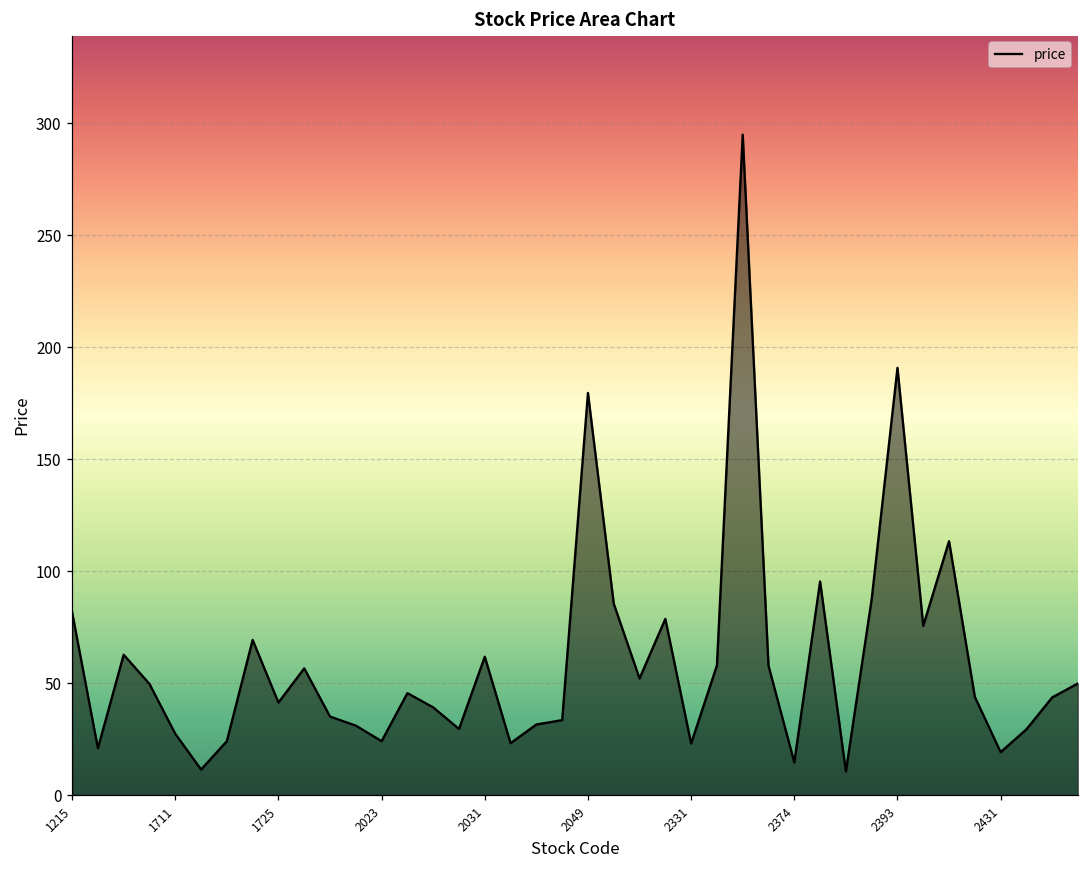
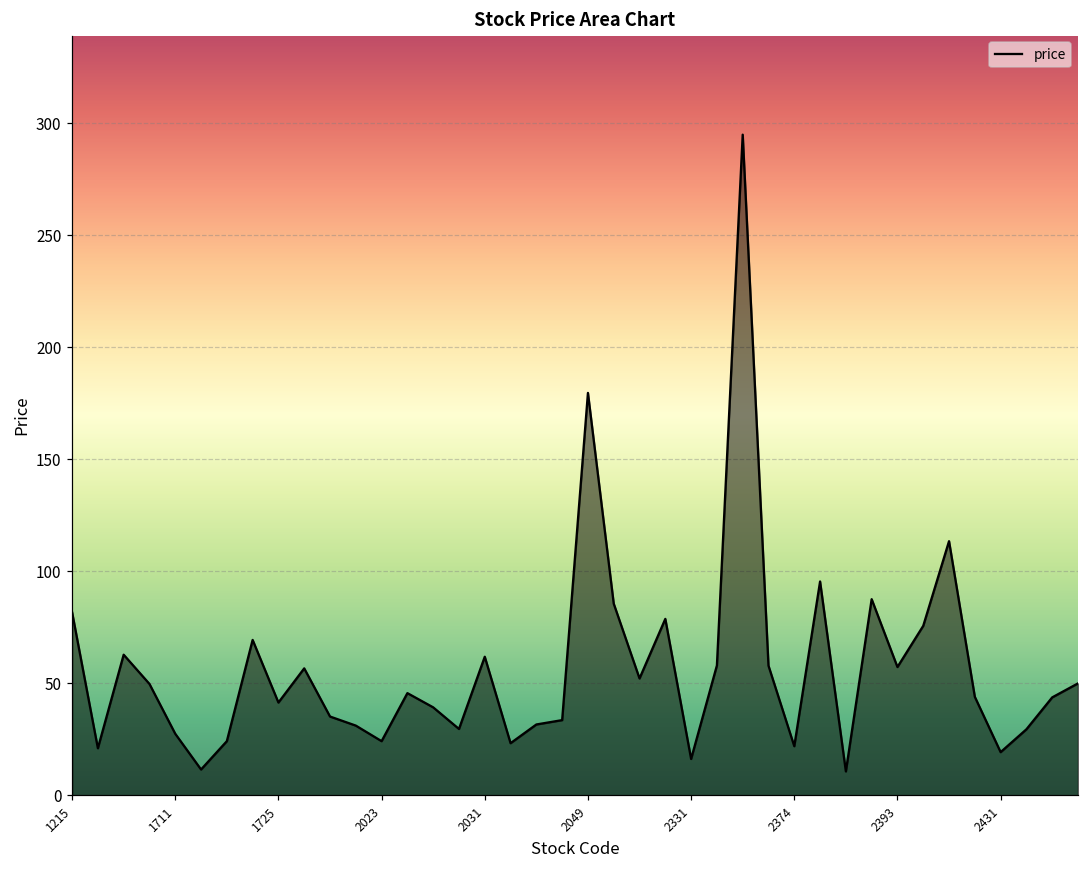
2331: 23 -> 16
2374: 15 -> 22
2393: 191 -> 57
